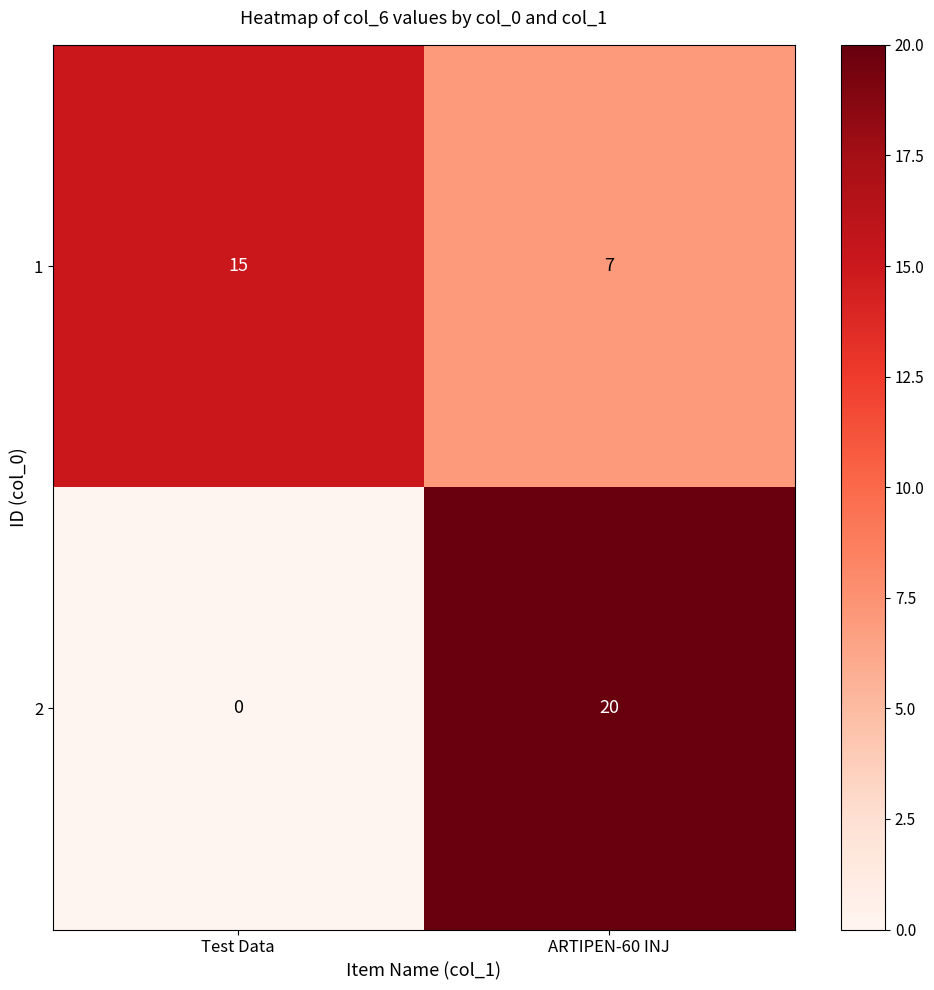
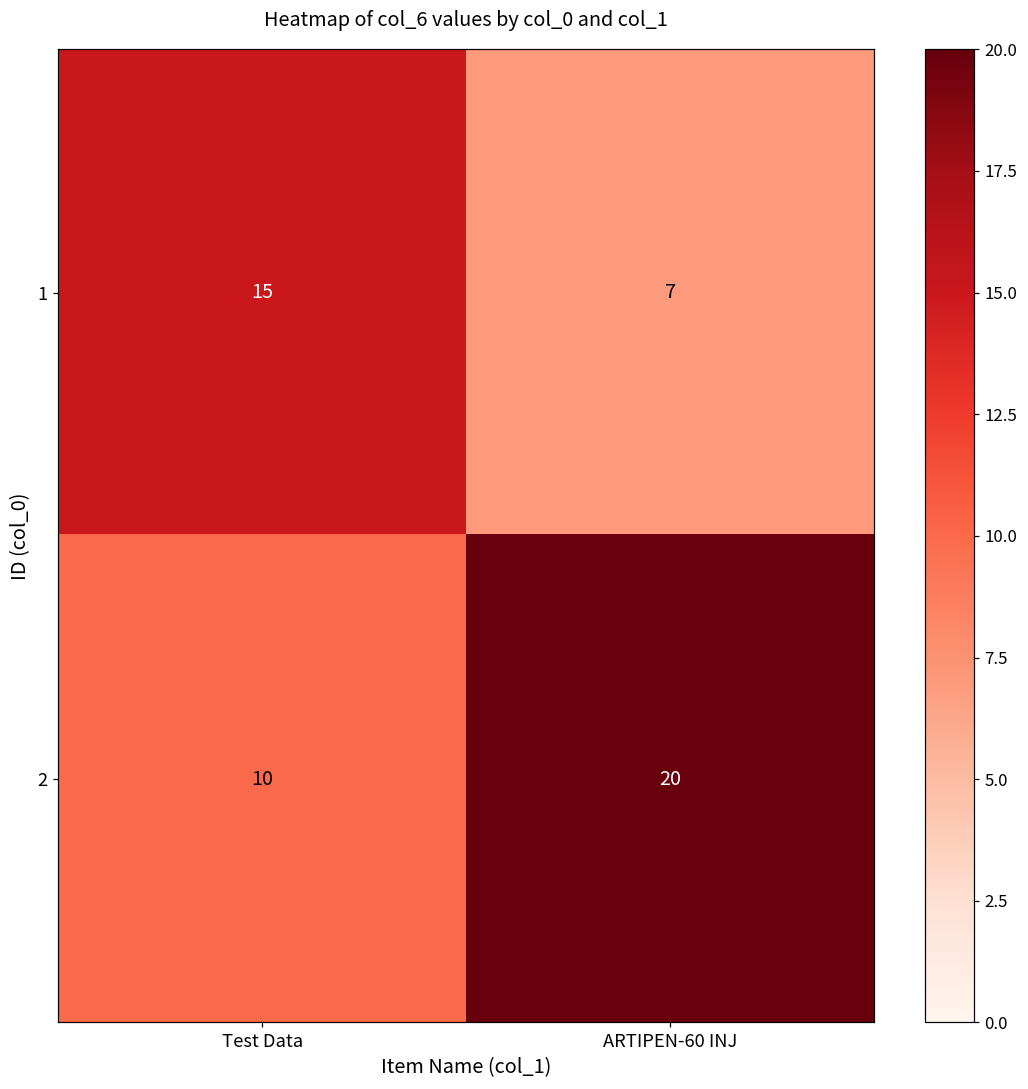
2, Test Data: 0 -> 10
